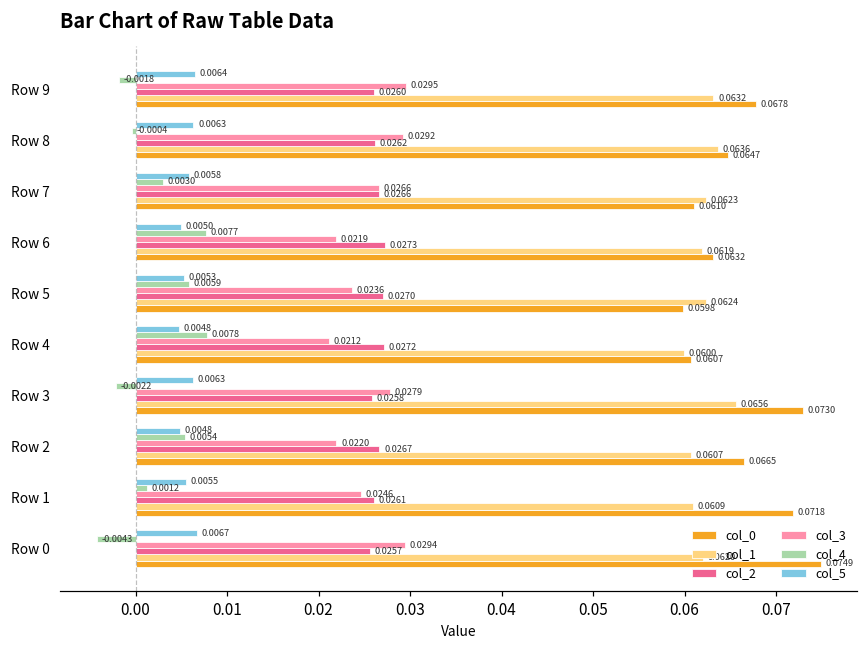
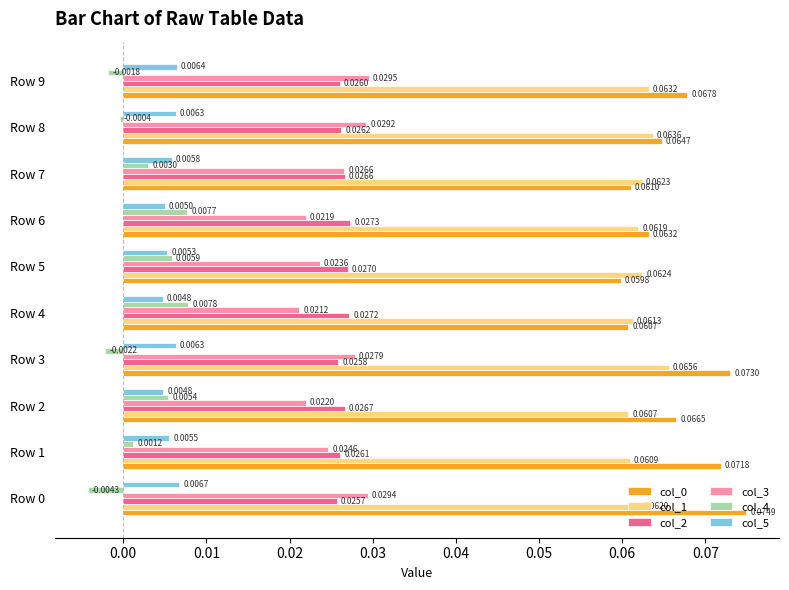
col_1, Row 4: 0.0600 -> 0.0613
